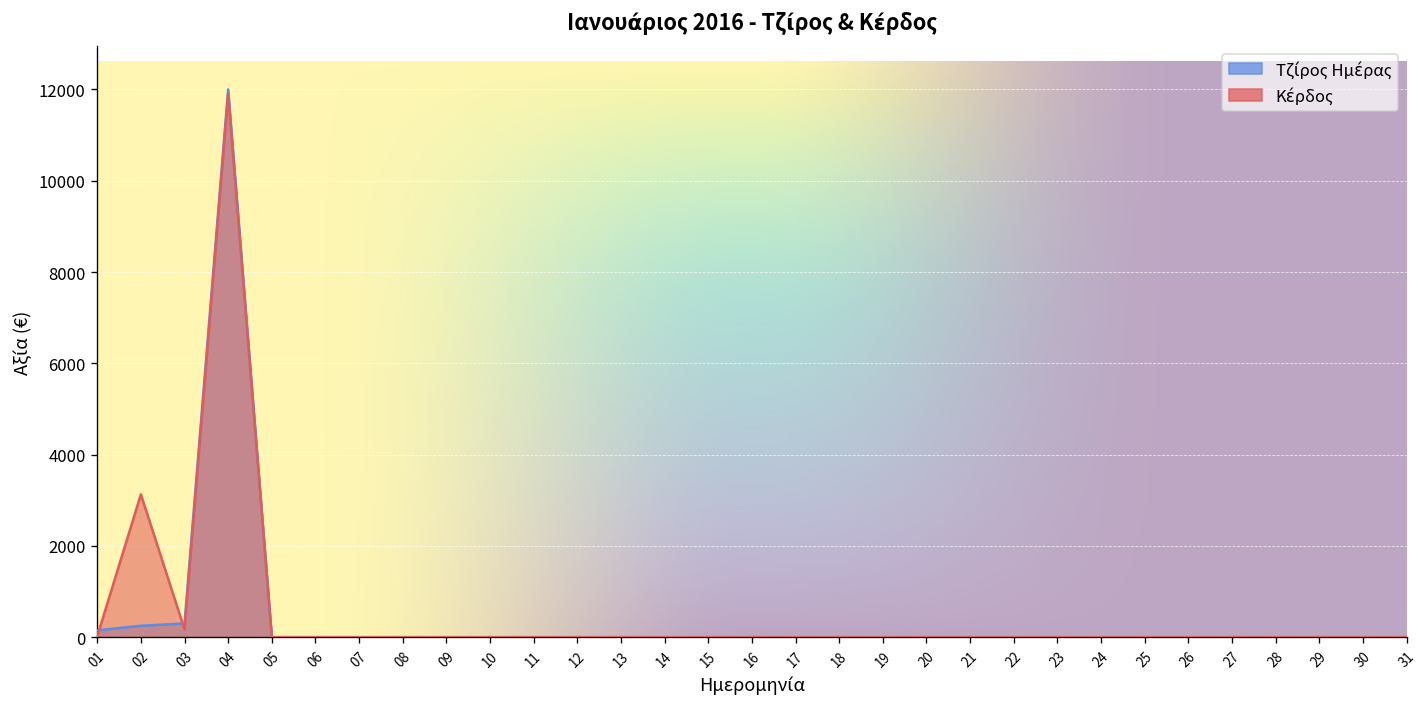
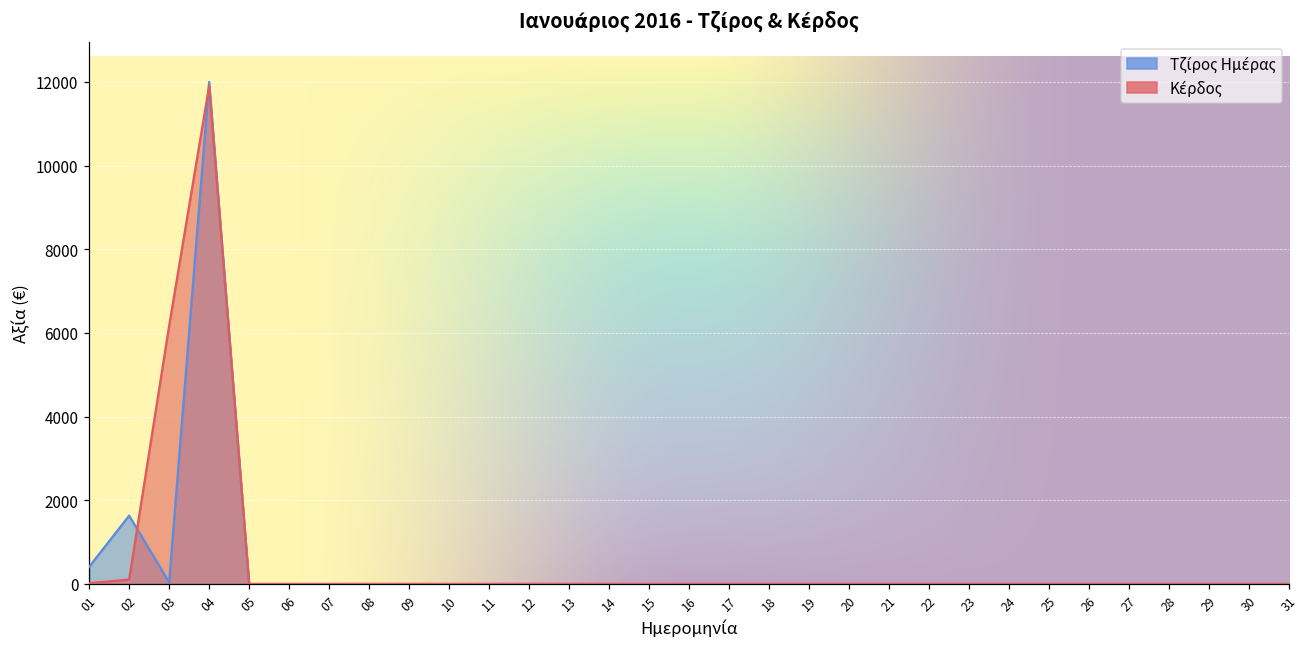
Τζίρος Ημέρας, 01: 200 -> 400
Τζίρος Ημέρας, 02: 300 -> 1600
Κέρδος, 02: 3100 -> 100
Τζίρος Ημέρας, 03: 300 -> 0
Κέρδος, 03: 200 -> 6200
